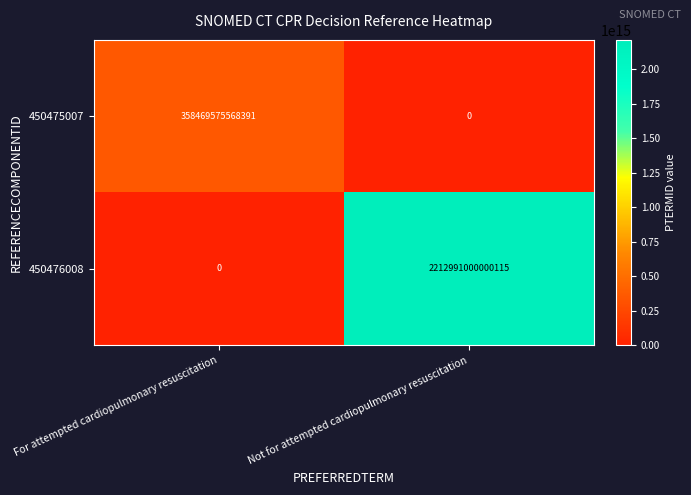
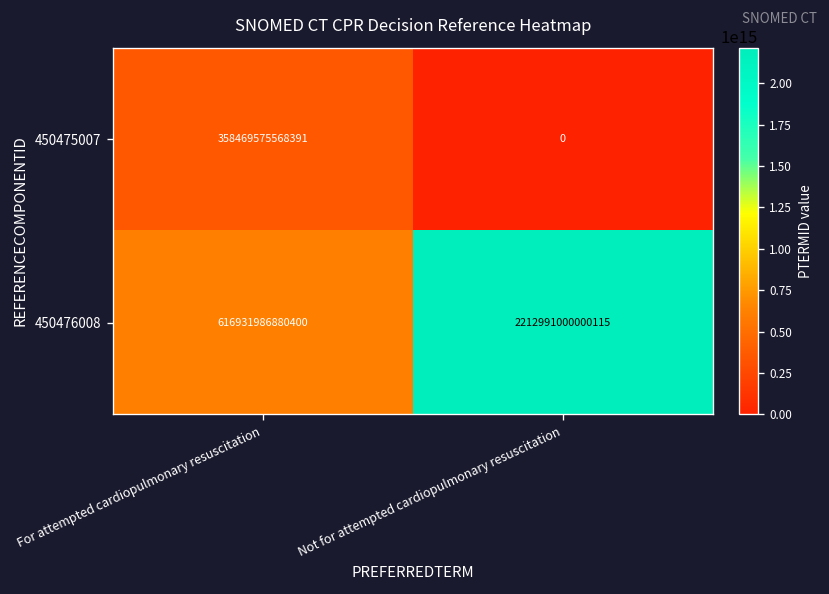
450476008, For attempted cardiopulmonary resuscitation: 0 -> 616931986880400
